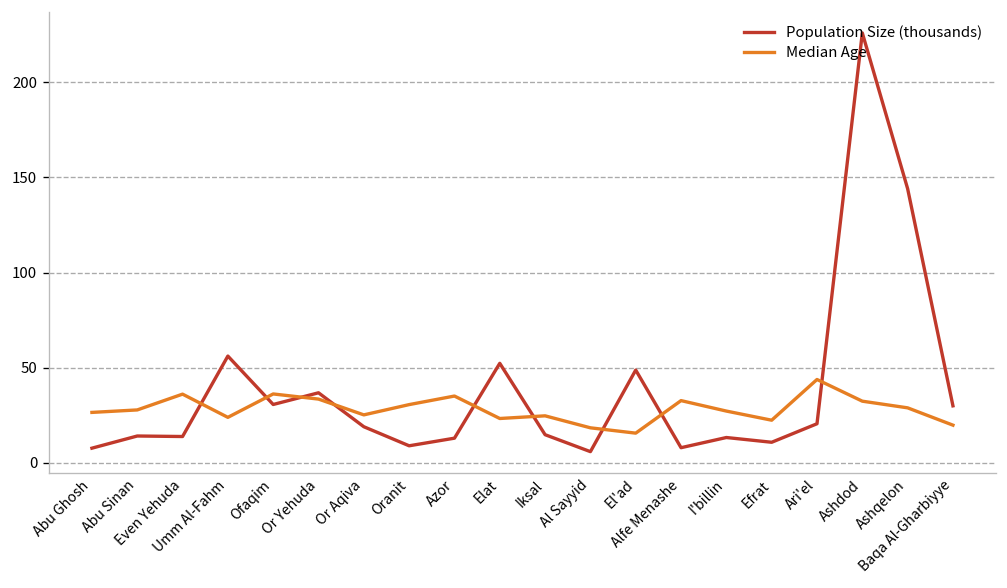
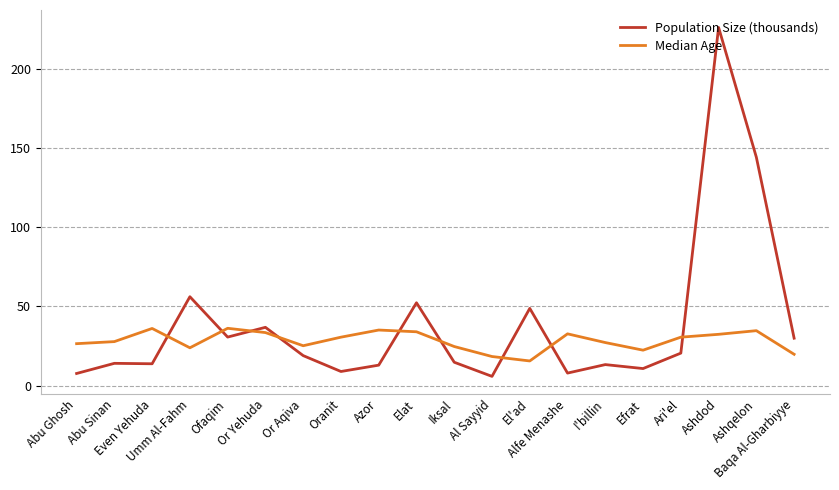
Median Age, Elat: 23 -> 34
Median Age, Ari'el: 44 -> 31
Median Age, Ashqelon: 29 -> 35
